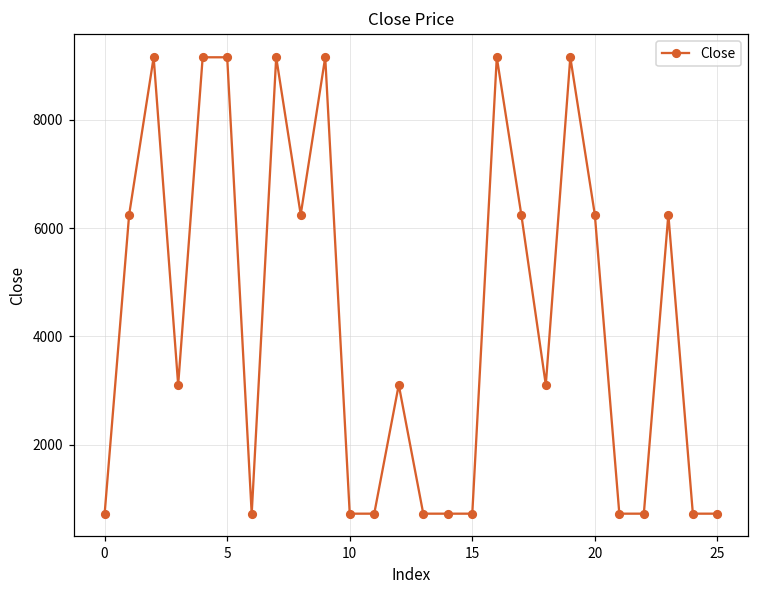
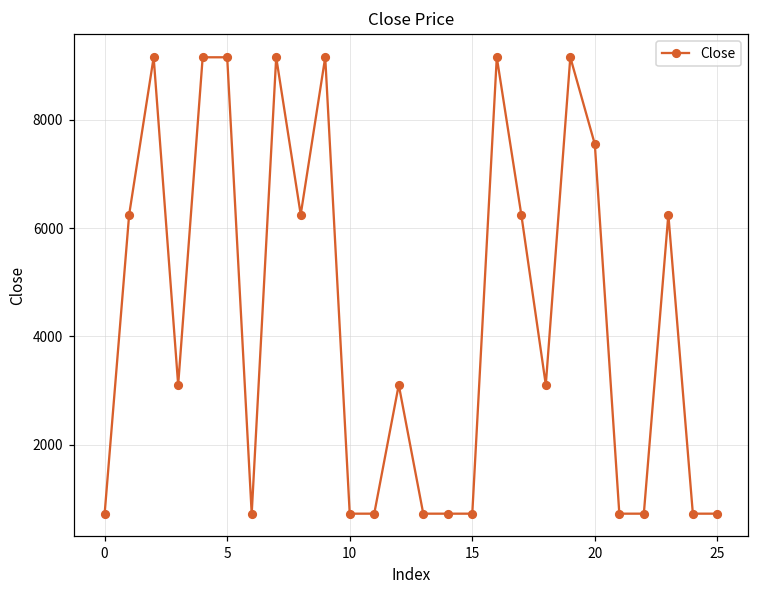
20: 6200 -> 7500
